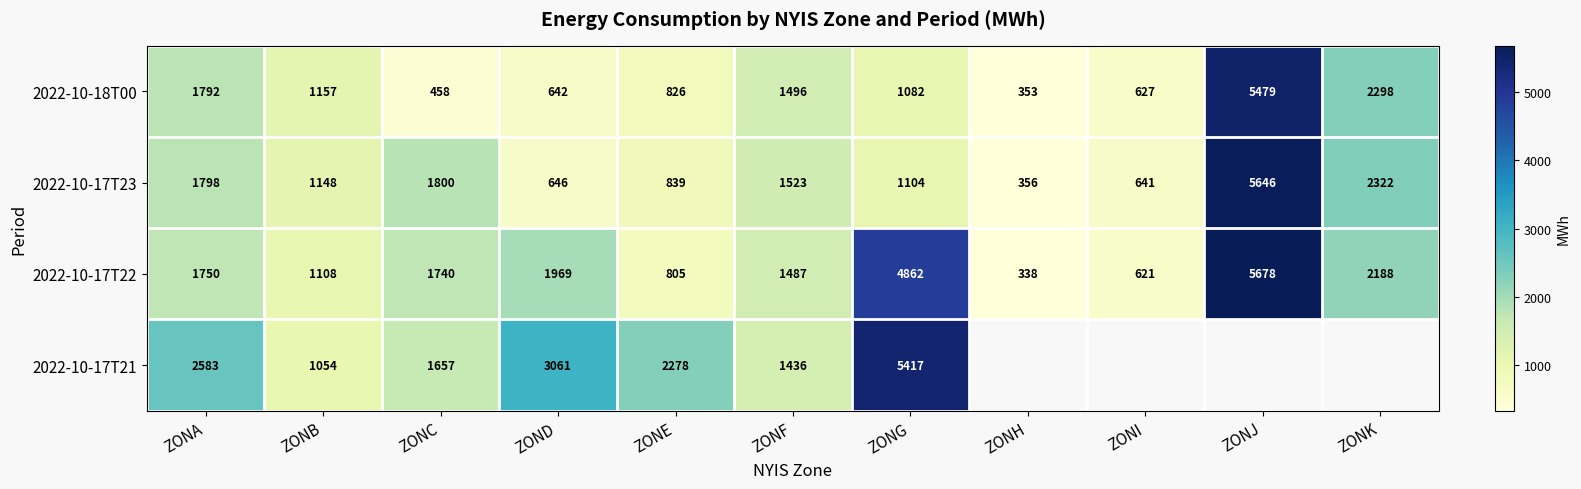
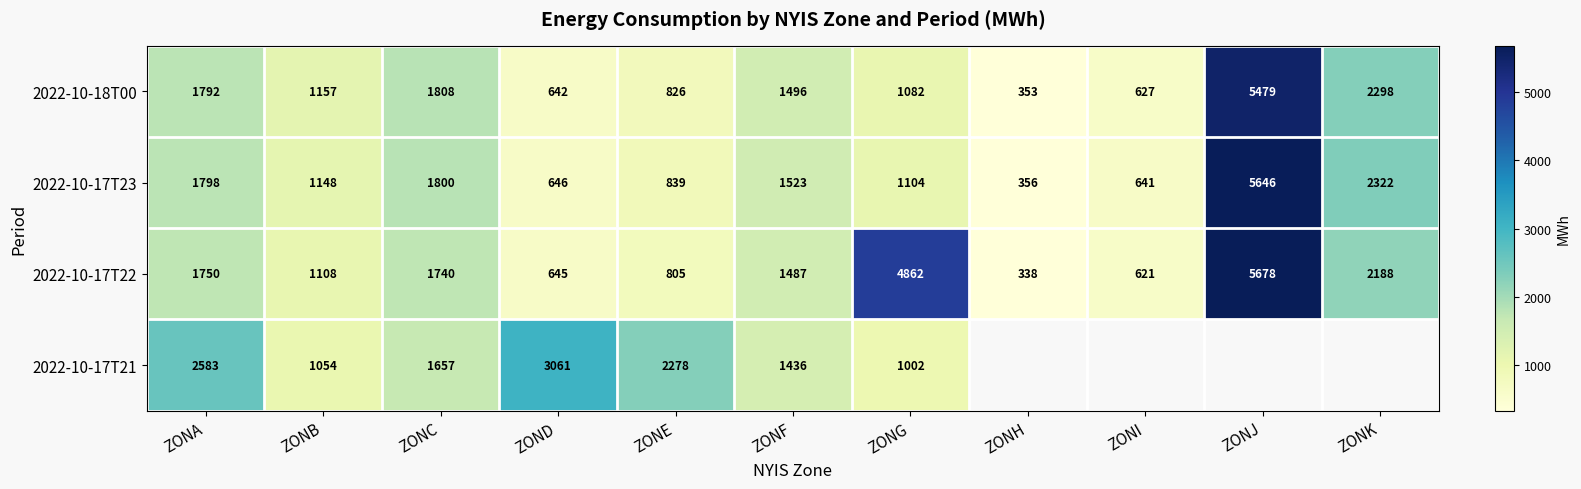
2022-10-18T00, ZONC: 458 -> 1808
2022-10-17T22, ZOND: 1969 -> 645
2022-10-17T21, ZONG: 5417 -> 1002
